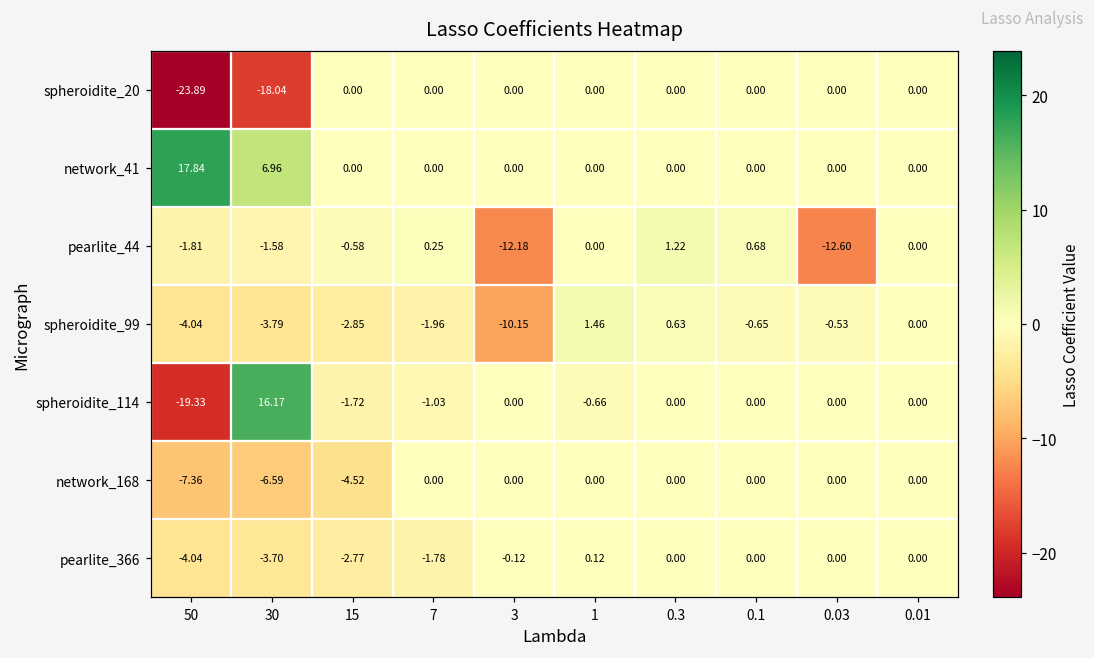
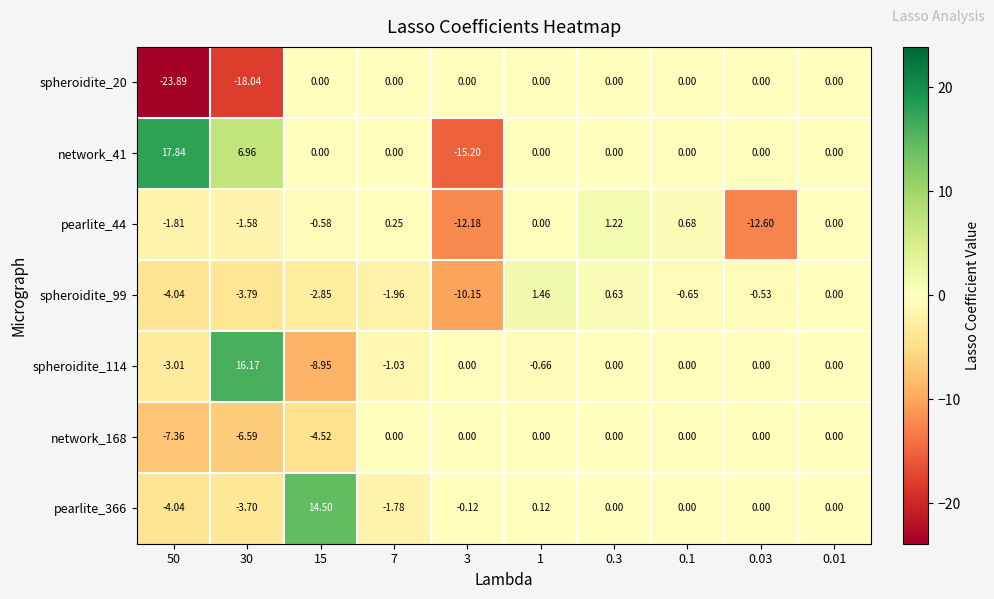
network_41, 3: 0.00 -> -15.20
spheroidite_114, 50: -19.33 -> -3.01
spheroidite_114, 15: -1.72 -> -8.95
pearlite_366, 15: -2.77 -> 14.50
